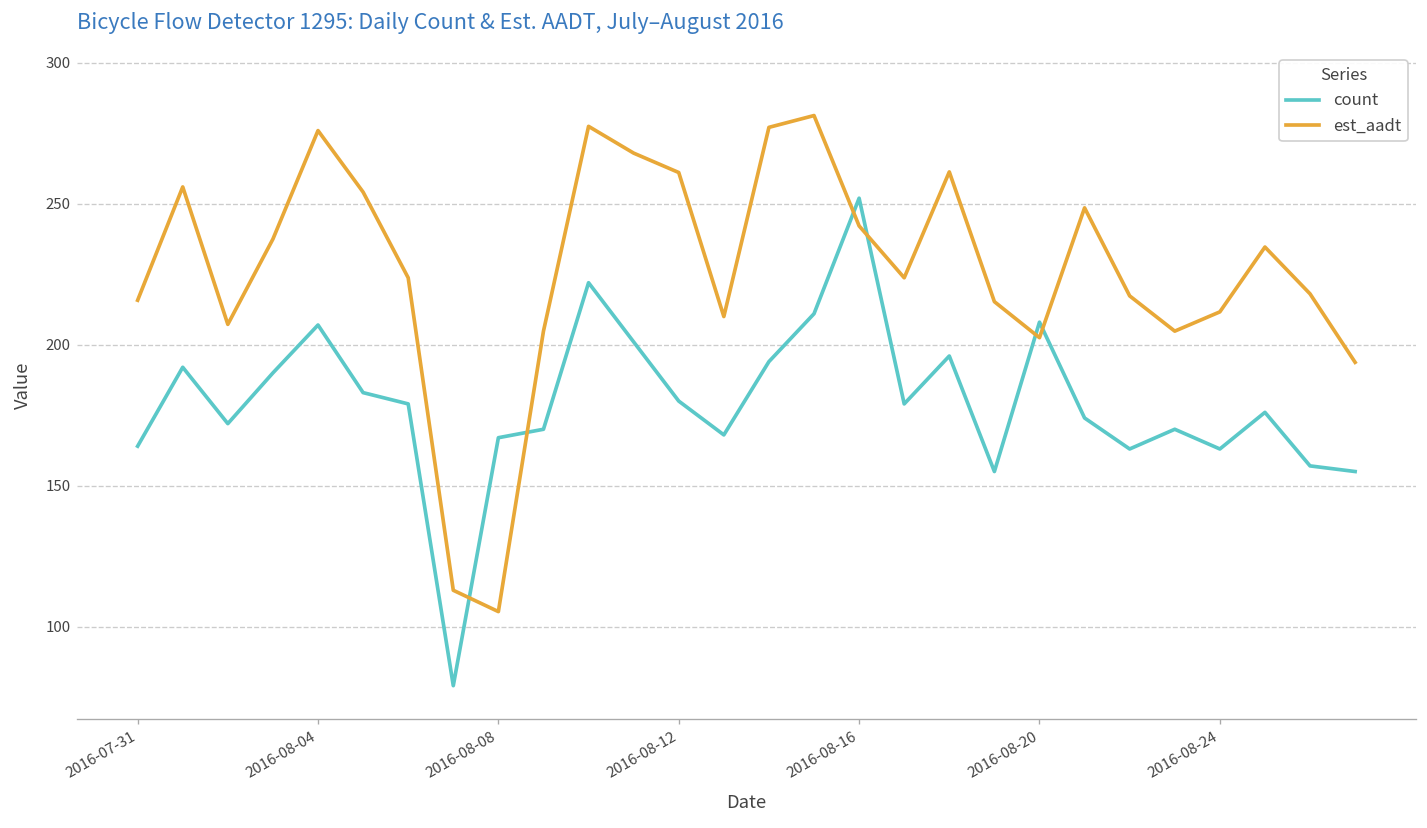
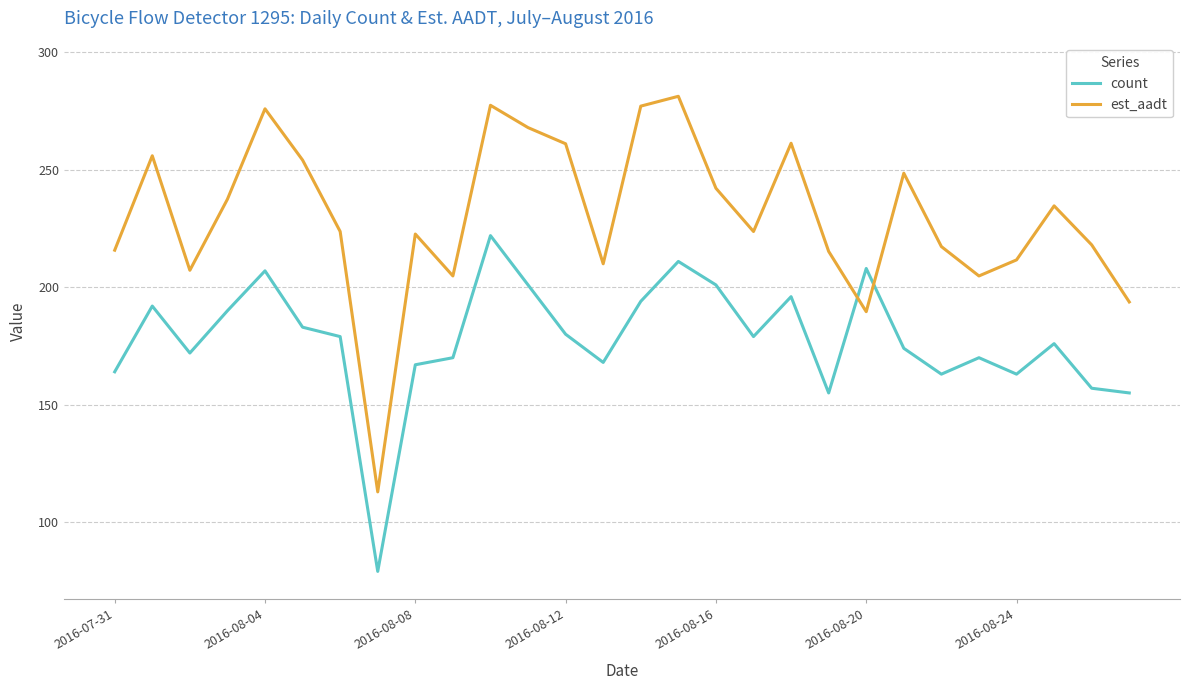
est_aadt, 2016-08-08: 105 -> 223
count, 2016-08-16: 252 -> 201
est_aadt, 2016-08-20: 203 -> 190
